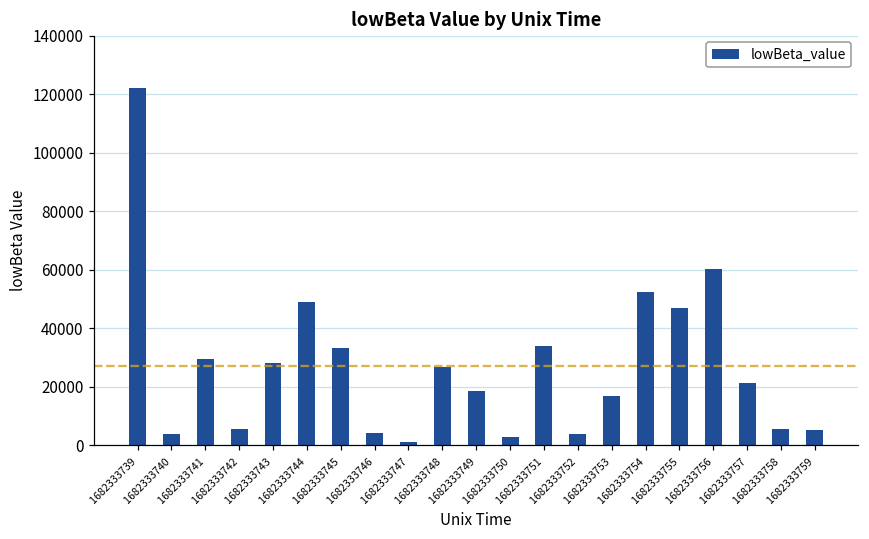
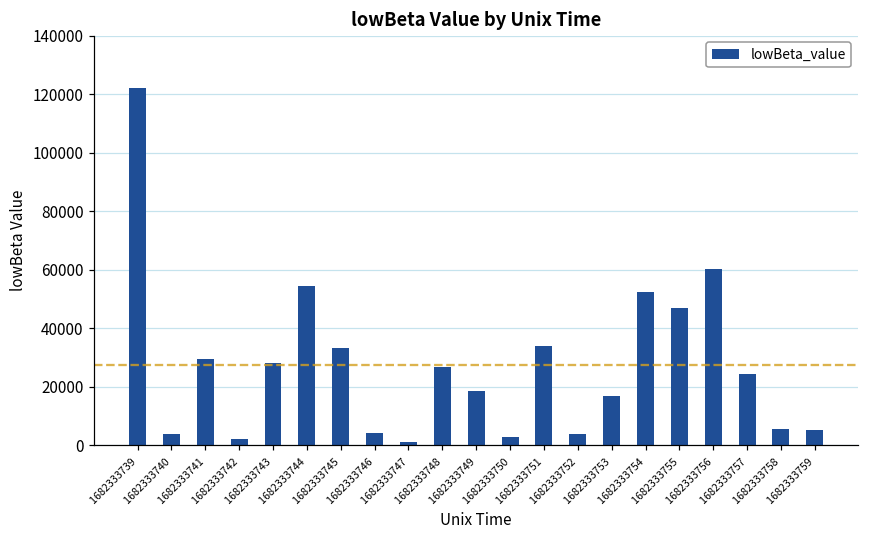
1682333742: 6000 -> 2000
1682333744: 49000 -> 55000
1682333757: 21000 -> 24000
